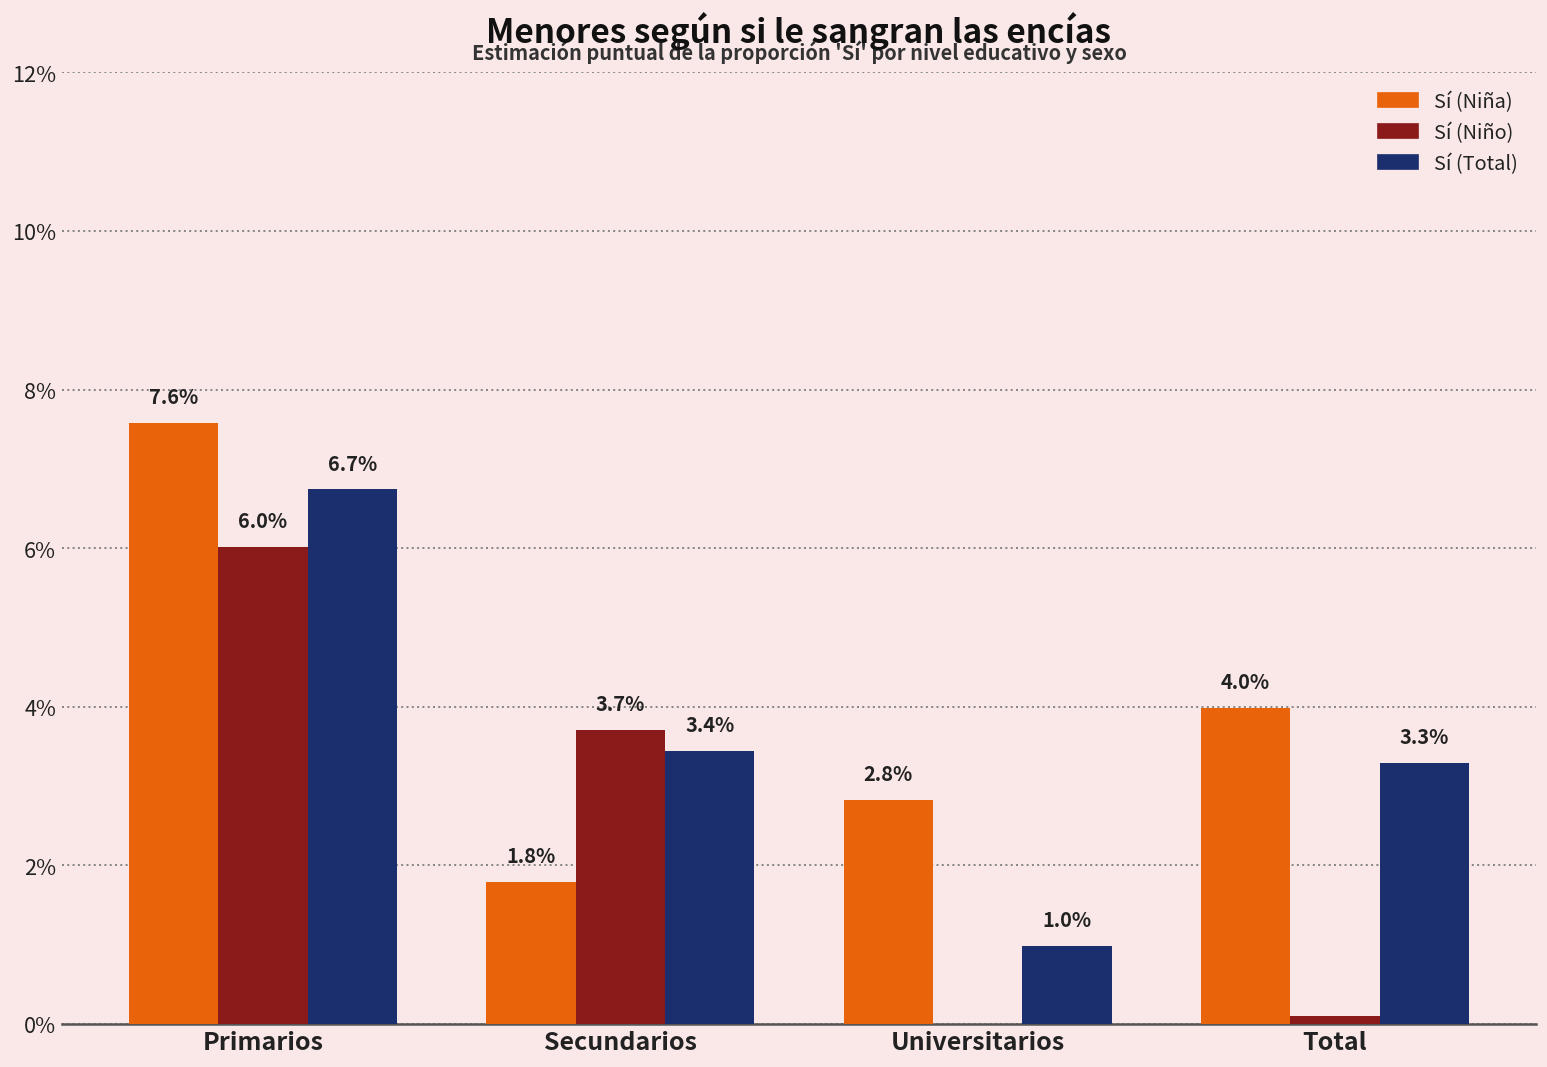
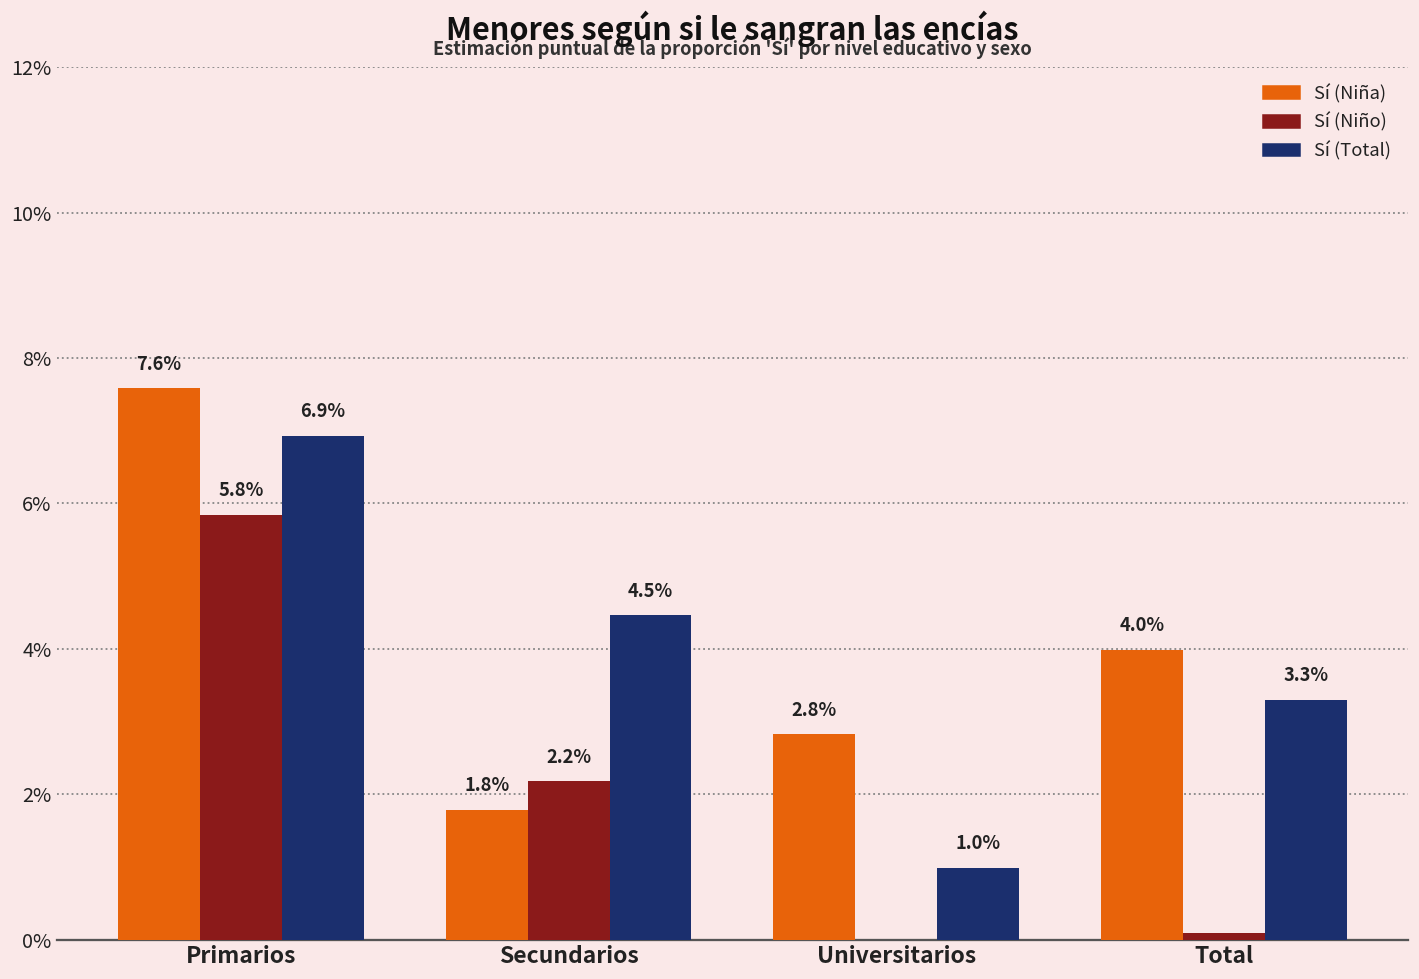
Sí (Niño), Primarios: 6.0% -> 5.8%
Sí (Total), Primarios: 6.7% -> 6.9%
Sí (Niño), Secundarios: 3.7% -> 2.2%
Sí (Total), Secundarios: 3.4% -> 4.5%
